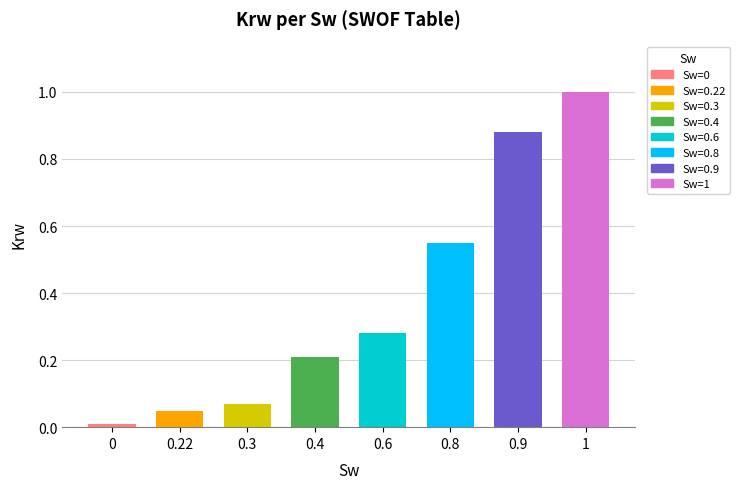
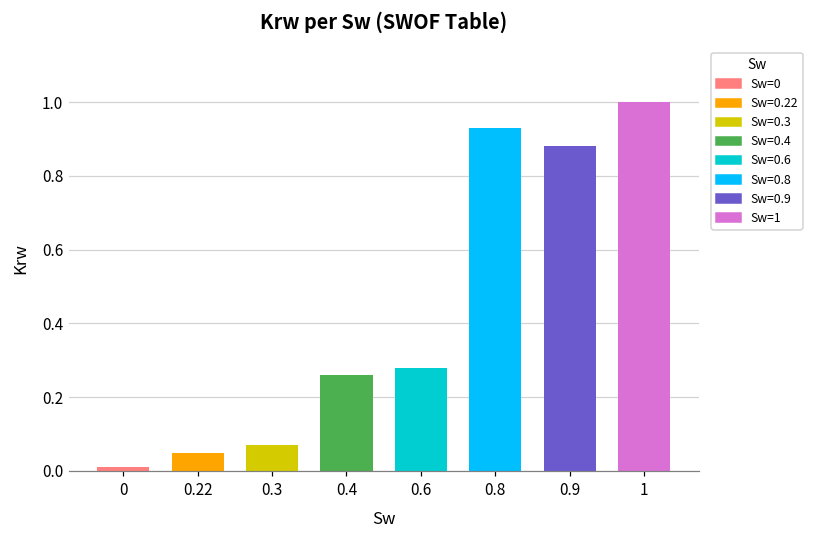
0.4: 0.21 -> 0.26
0.8: 0.55 -> 0.93
